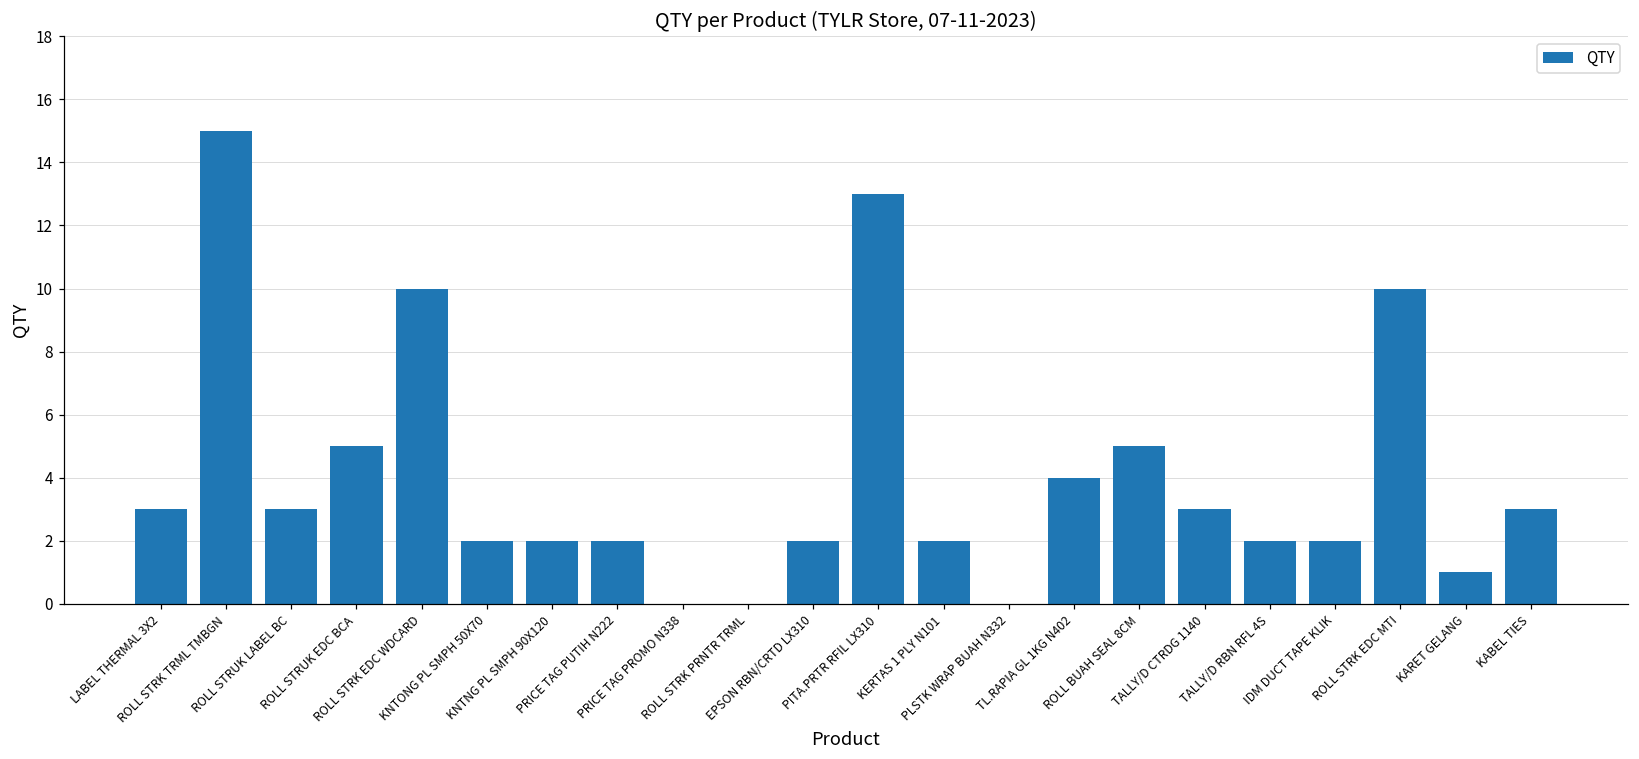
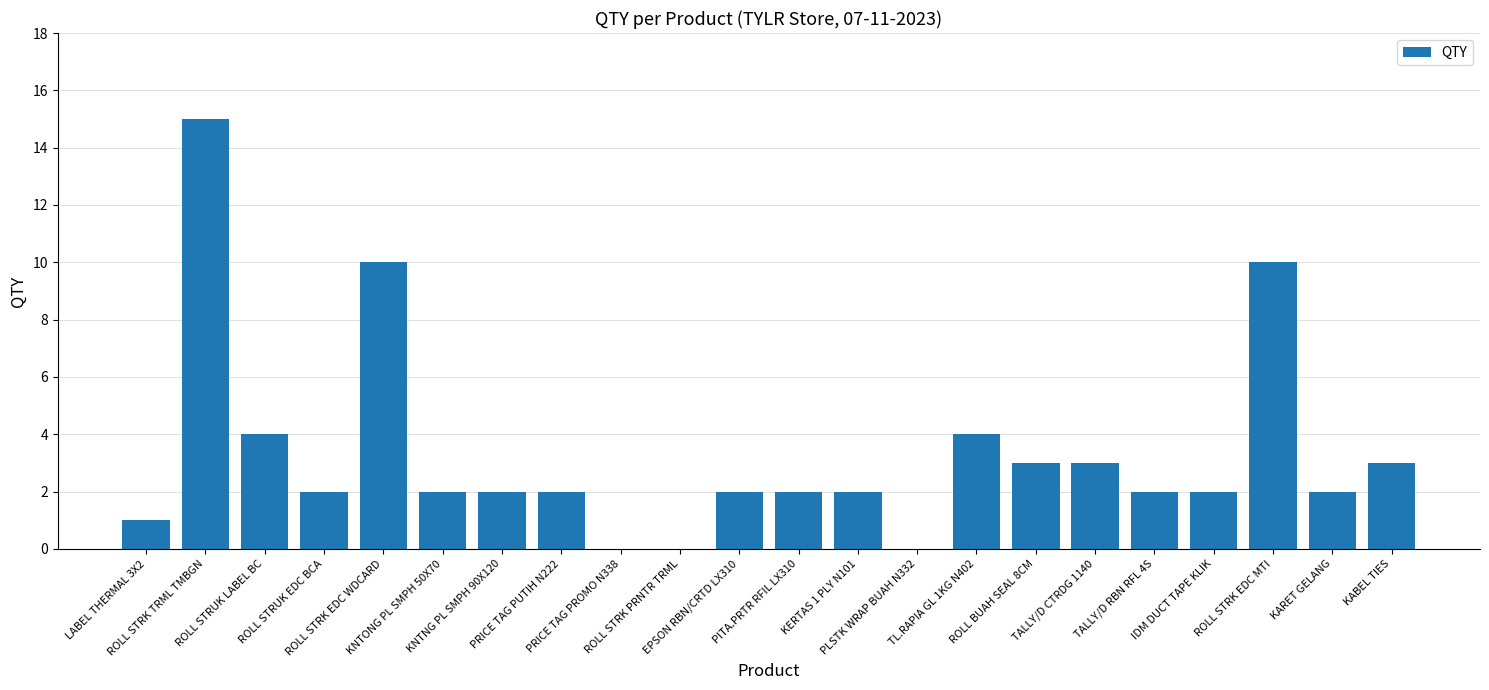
LABEL THERMAL 3X2: 3 -> 1
ROLL STRUK LABEL BC: 3 -> 4
ROLL STRUK EDC BCA: 5 -> 2
PITA.PRTR RFIL LX310: 13 -> 2
ROLL BUAH SEAL 8CM: 5 -> 3
KARET GELANG: 1 -> 2
